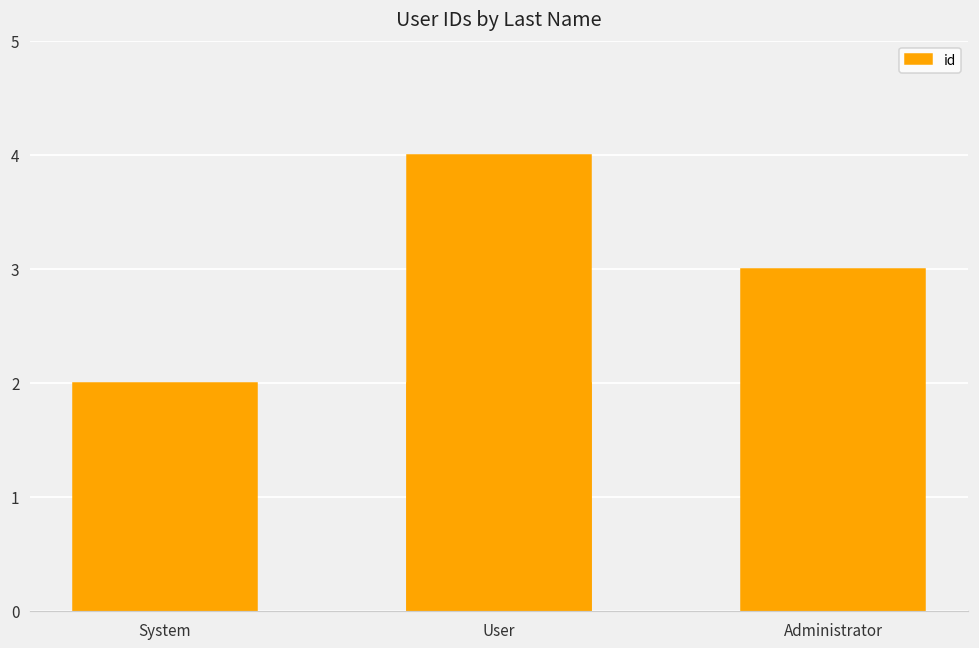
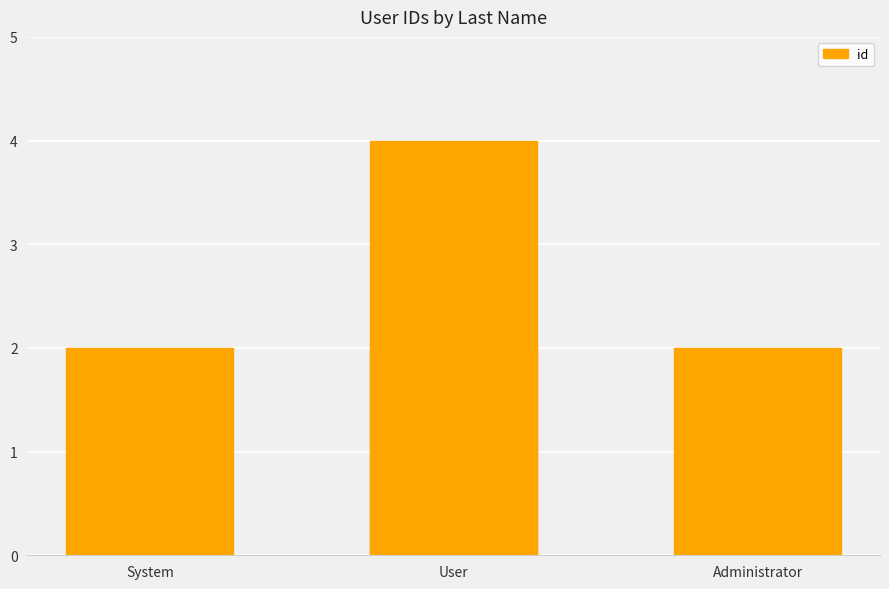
Administrator: 3 -> 2
